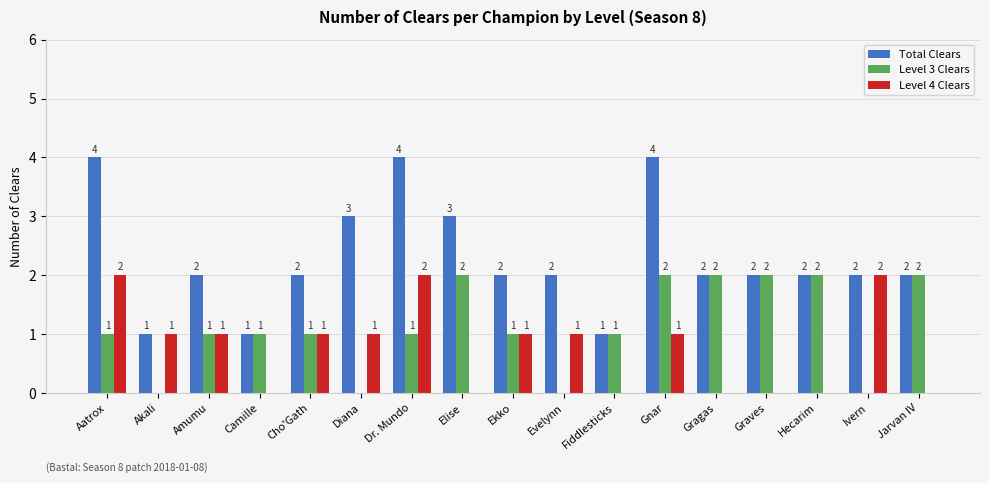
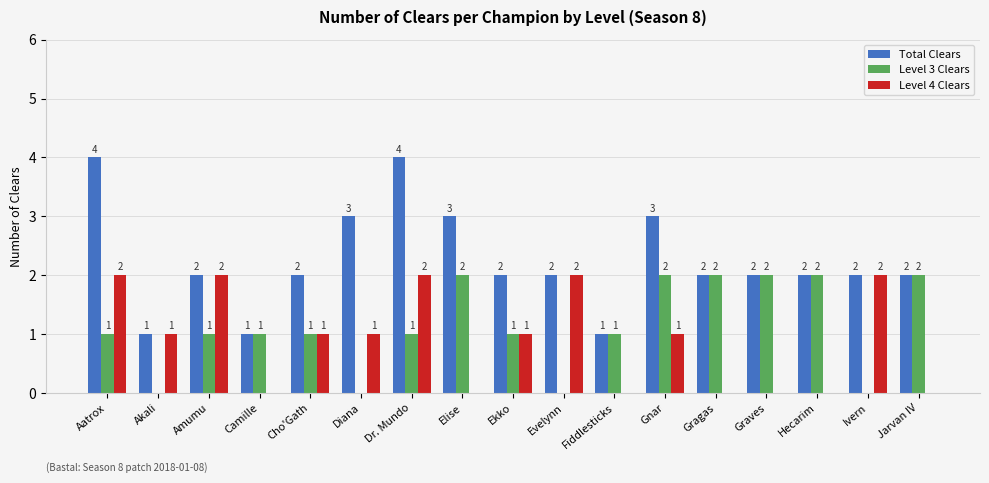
Level 4 Clears, Amumu: 1 -> 2
Level 4 Clears, Evelynn: 1 -> 2
Total Clears, Gnar: 4 -> 3
